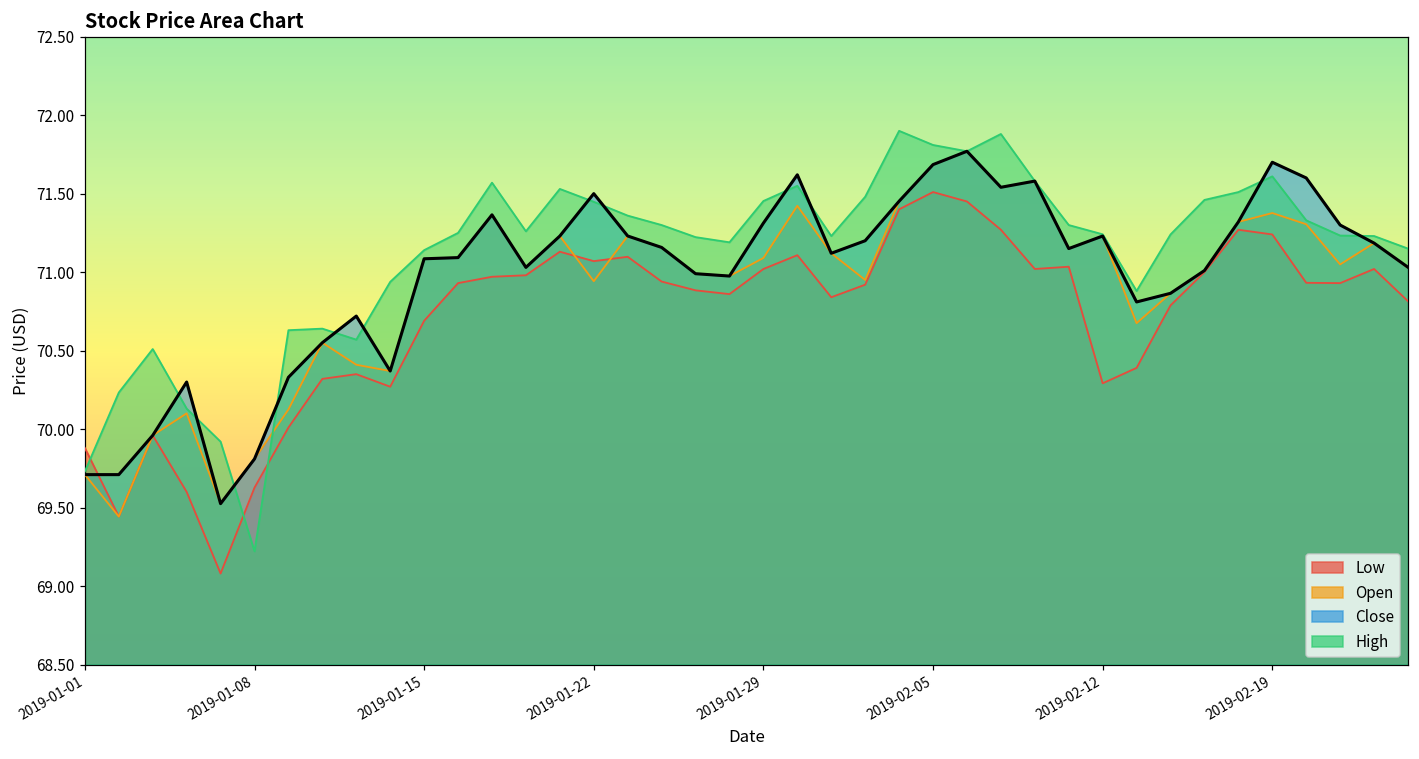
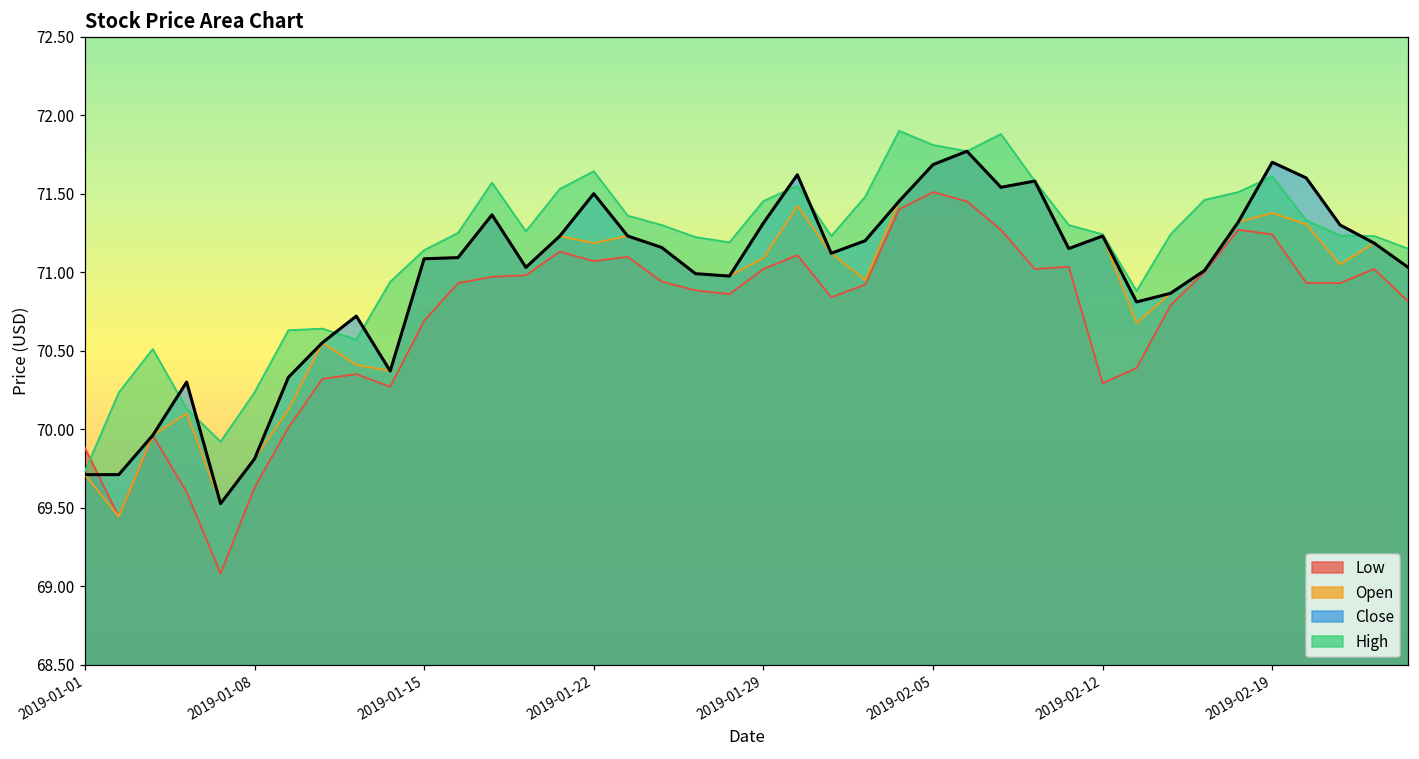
High, 2019-01-08: 69.22 -> 70.23
Open, 2019-01-22: 70.94 -> 71.18
High, 2019-01-22: 71.45 -> 71.64
